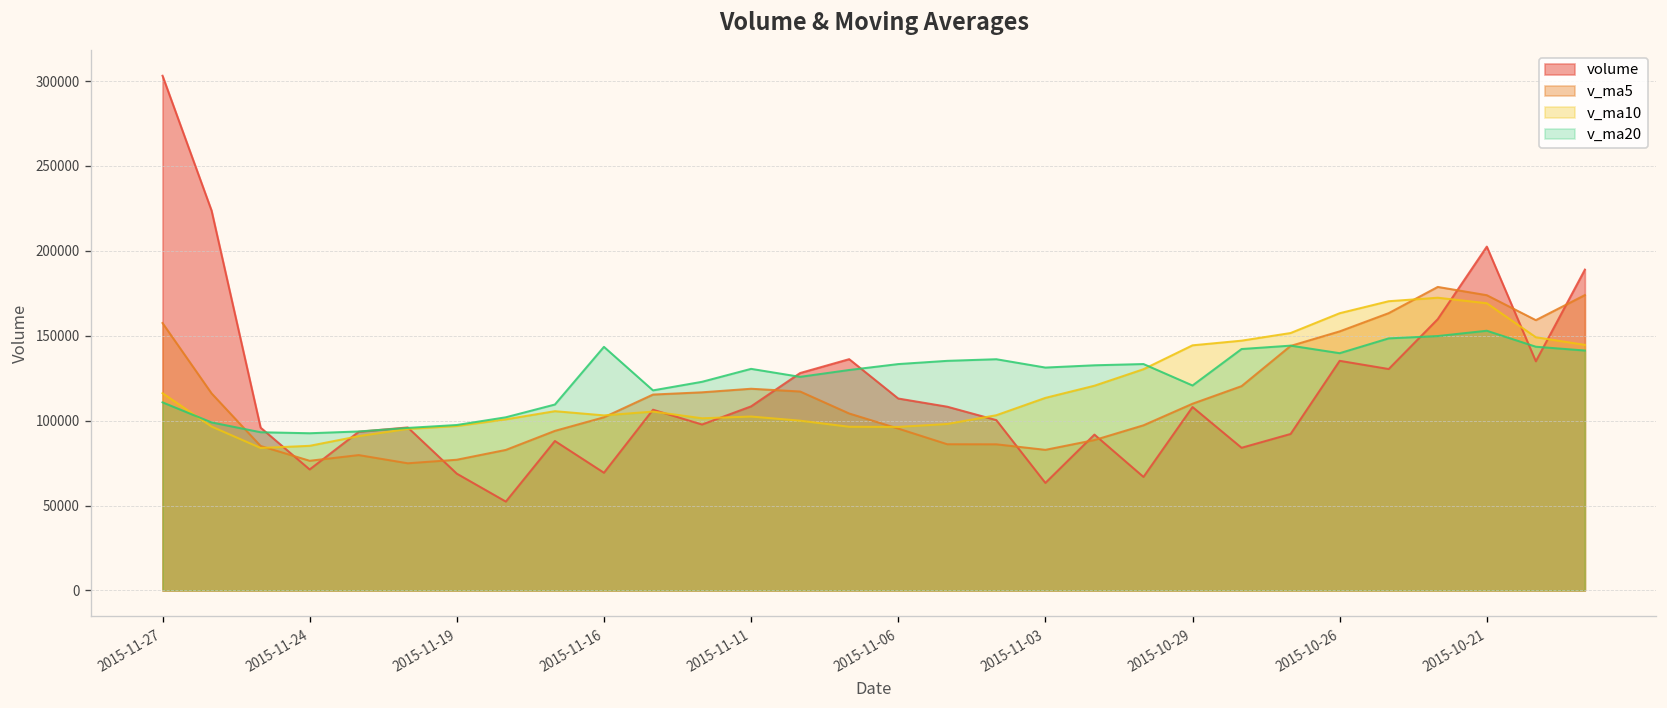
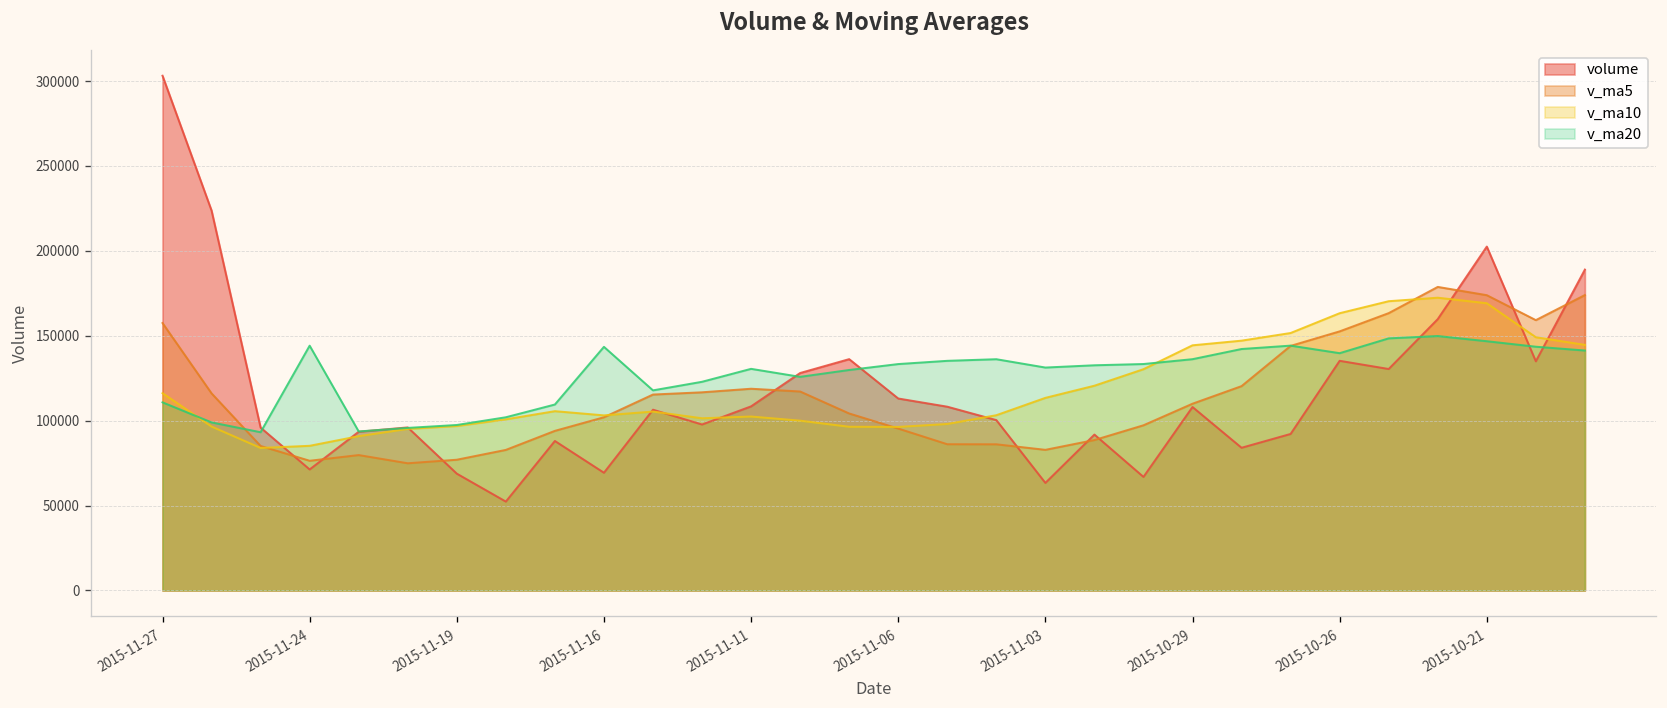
v_ma20, 2015-11-24: 93000 -> 144000
v_ma20, 2015-10-29: 121000 -> 136000
v_ma20, 2015-10-21: 153000 -> 147000
